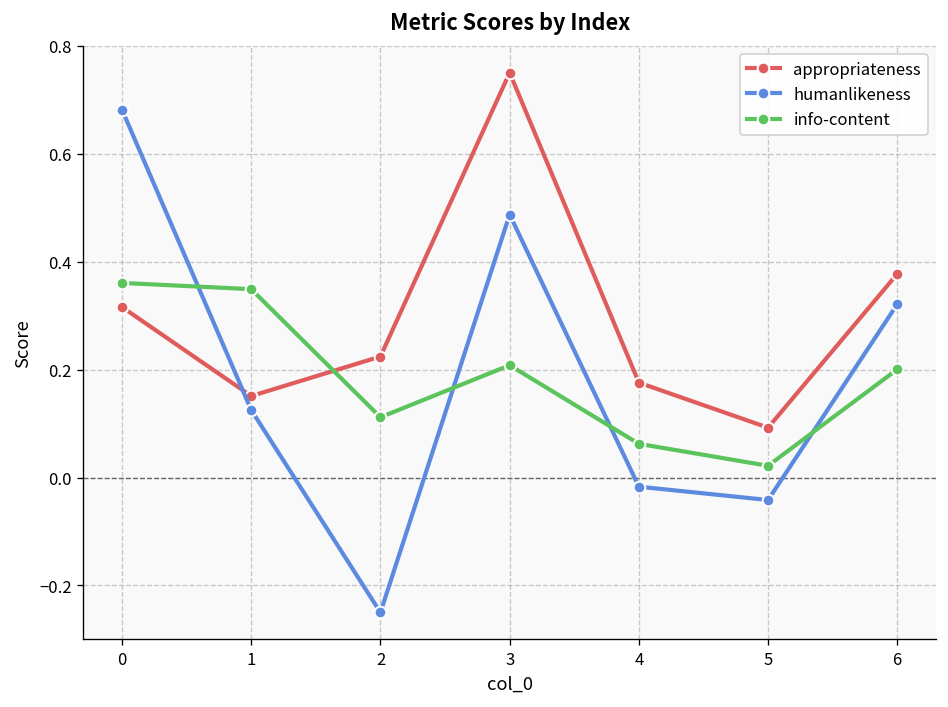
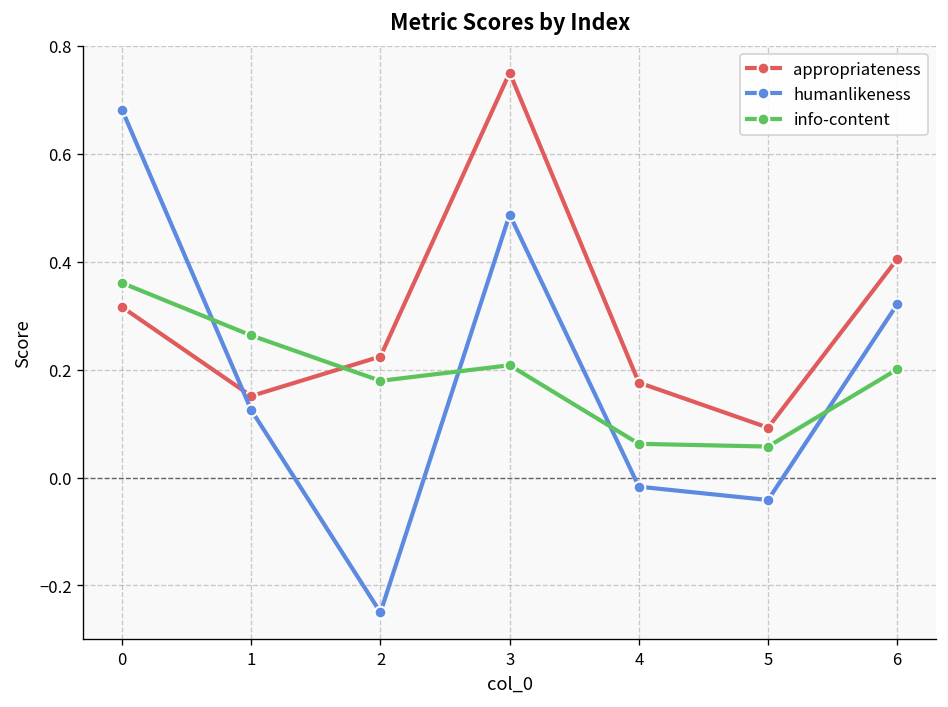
info-content, 1: 0.35 -> 0.26
info-content, 2: 0.11 -> 0.18
info-content, 5: 0.02 -> 0.06
appropriateness, 6: 0.38 -> 0.40
